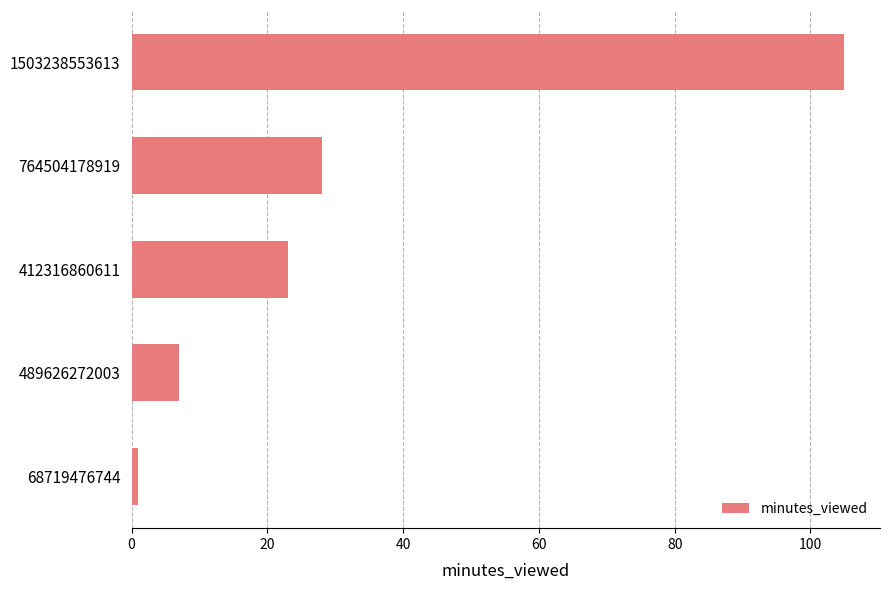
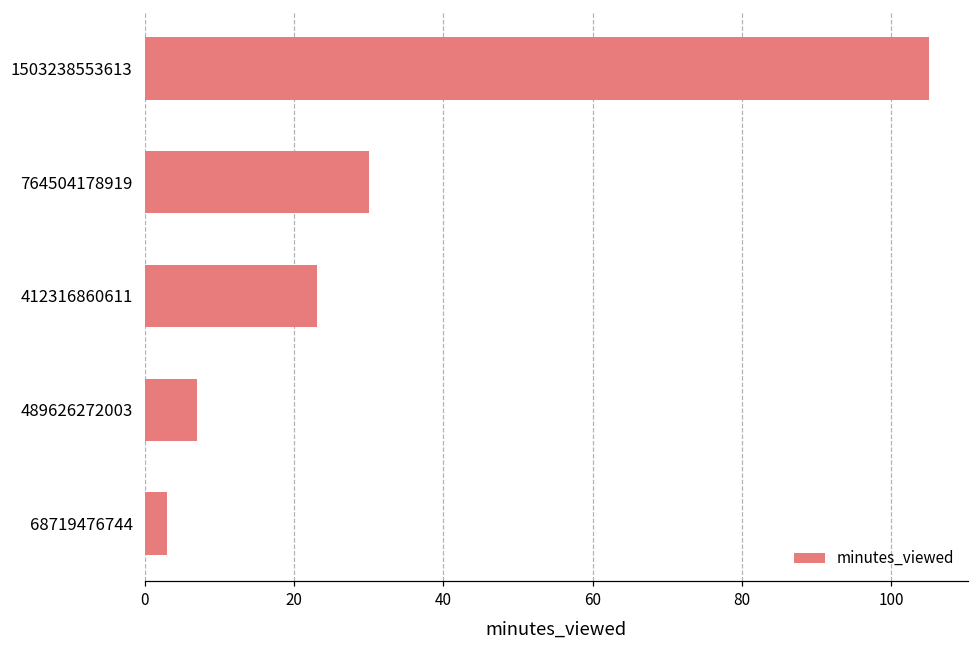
764504178919: 28 -> 30
68719476744: 1 -> 3
